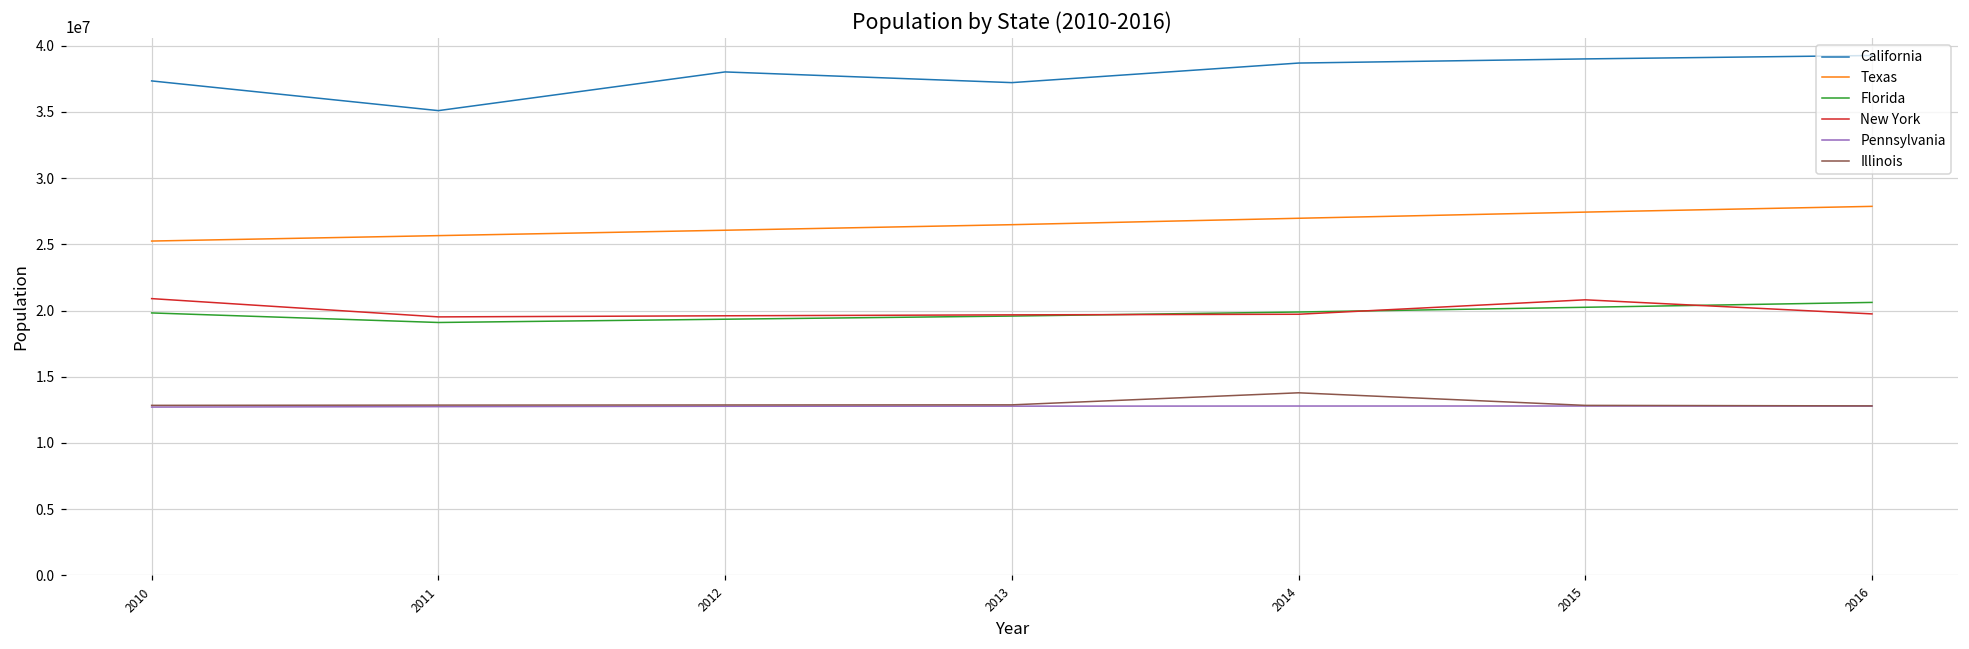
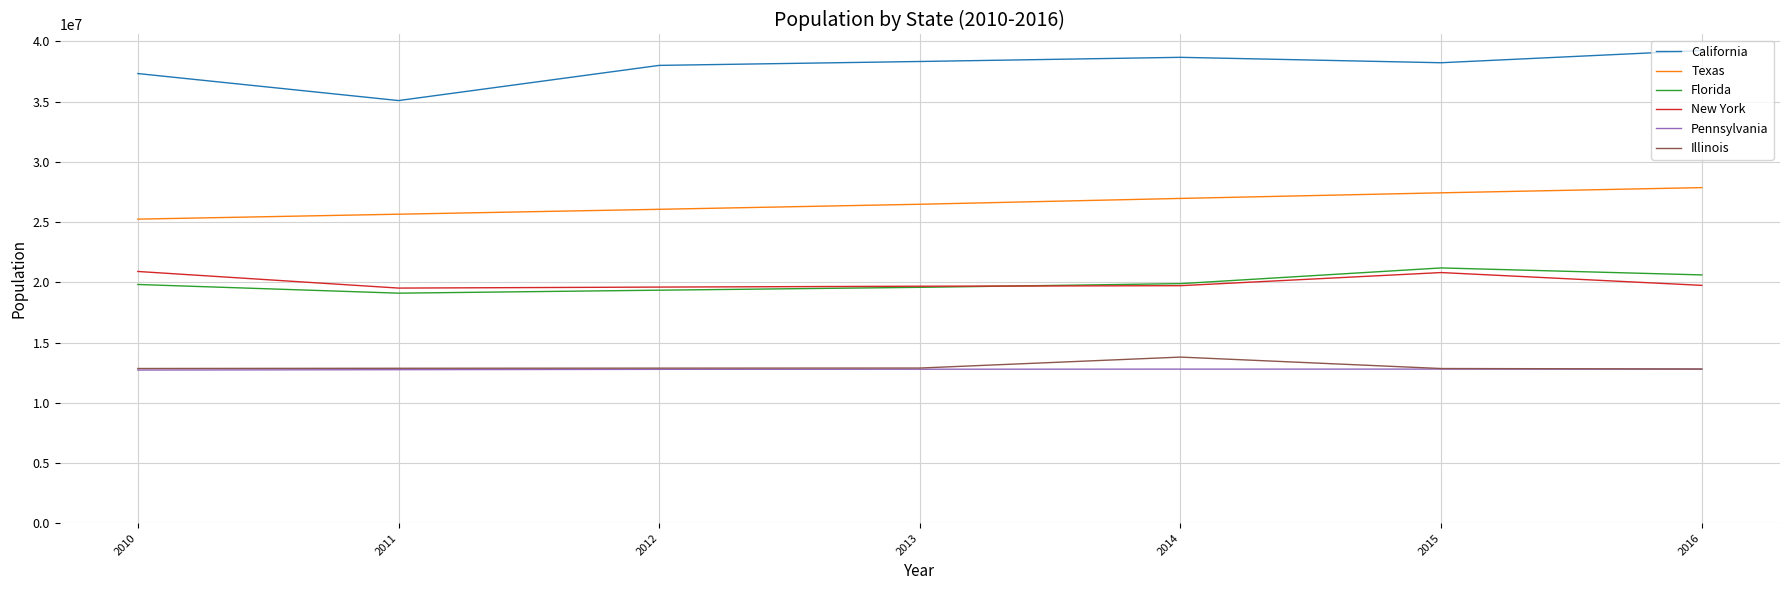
California, 2013: 37200000 -> 38300000
California, 2015: 39000000 -> 38200000
Florida, 2015: 20200000 -> 21200000
